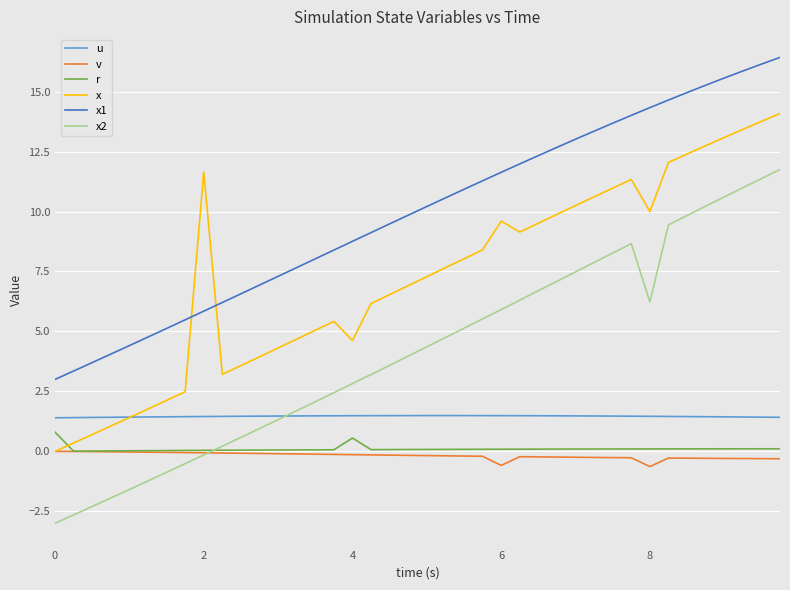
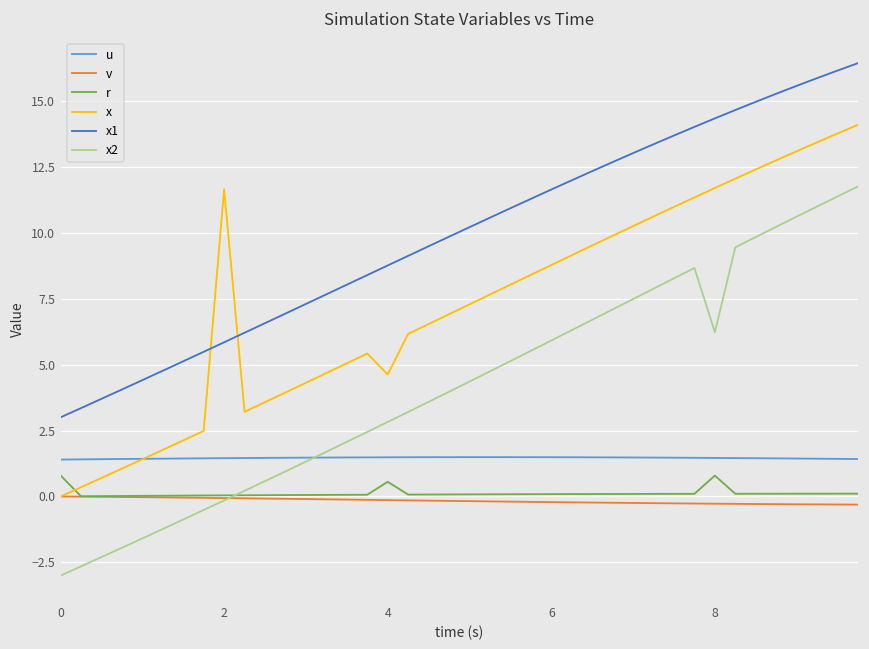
v, 6: -0.6 -> -0.2
x, 6: 9.6 -> 8.8
v, 8: -0.6 -> -0.3
r, 8: 0.1 -> 0.8
x, 8: 10.0 -> 11.7
